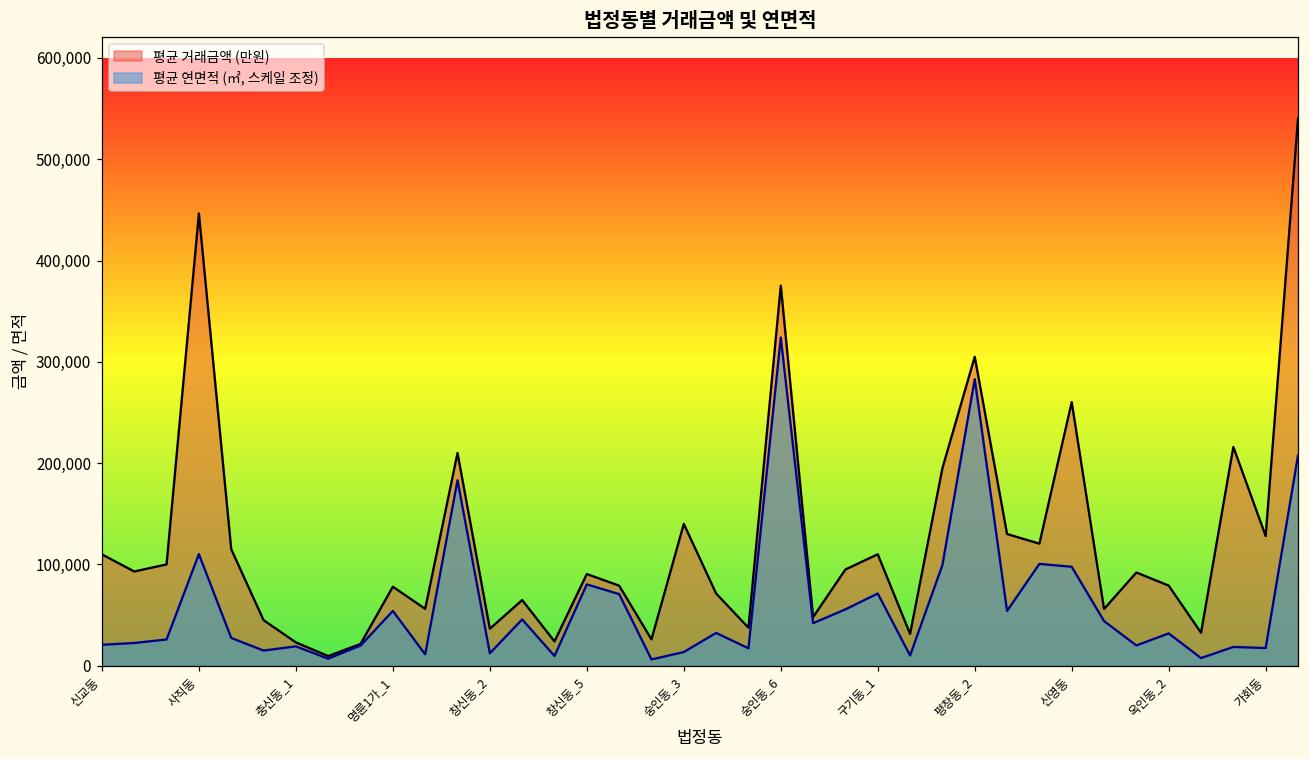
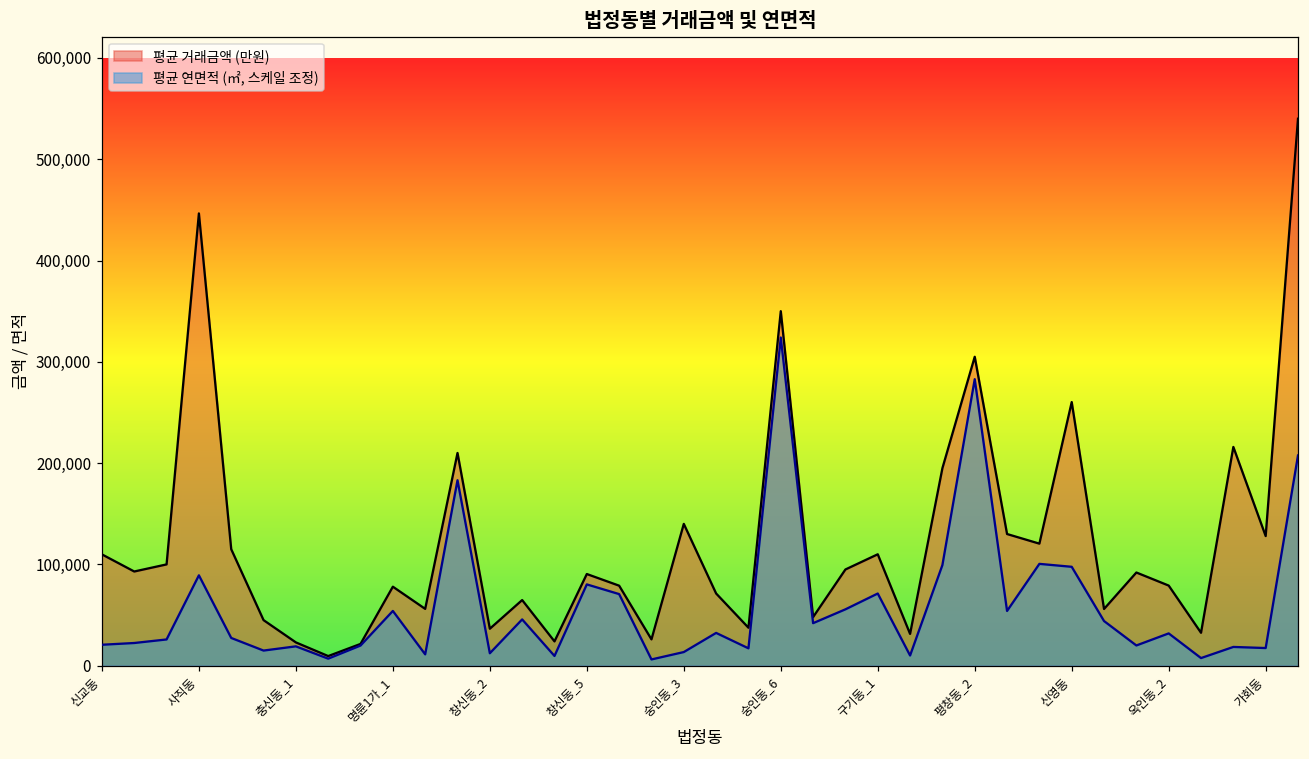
평균 연면적 (㎡, 스케일 조정), 사직동: 110,000 -> 90,000
평균 거래금액 (만원), 숭인동_6: 380,000 -> 350,000
